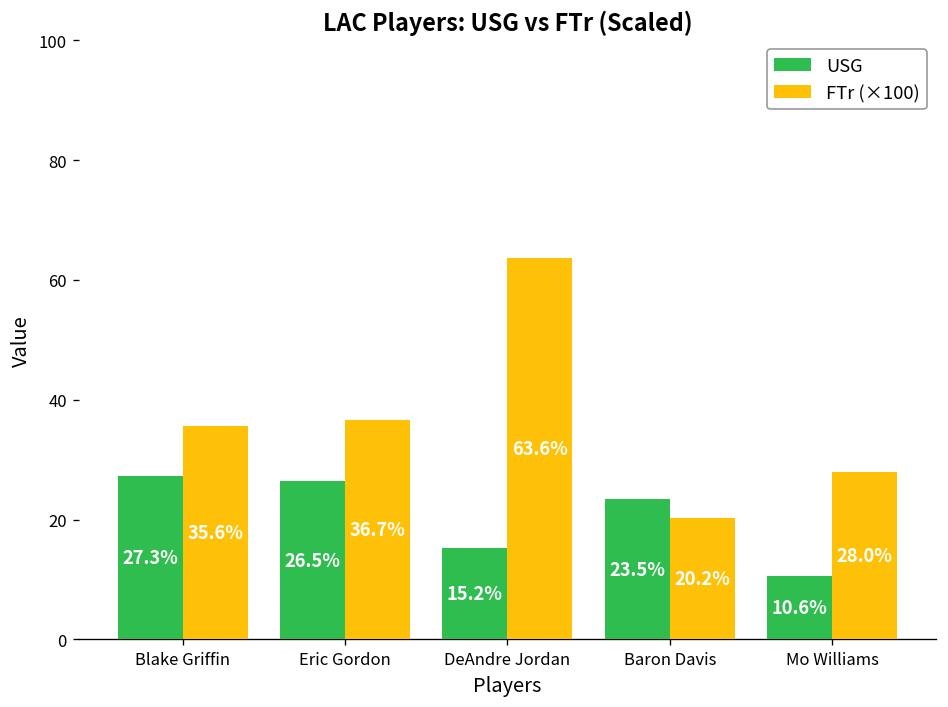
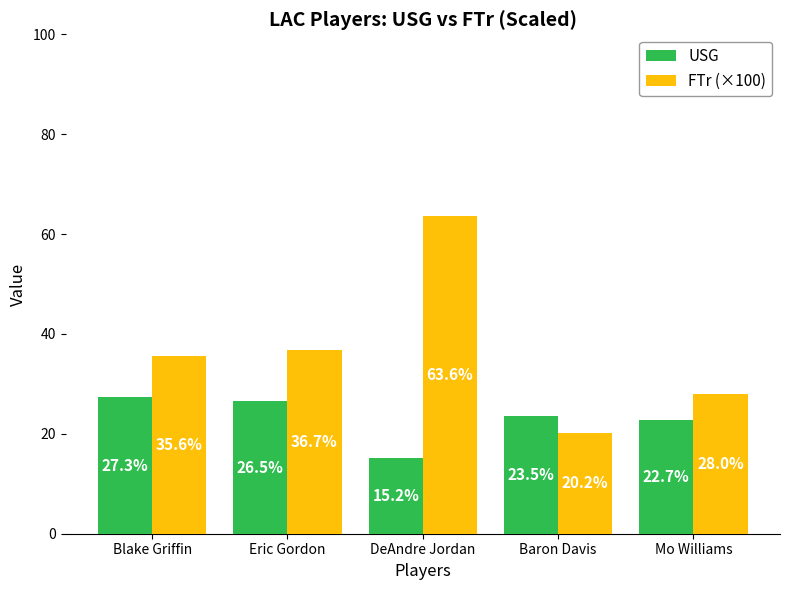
USG, Mo Williams: 10.6% -> 22.7%
